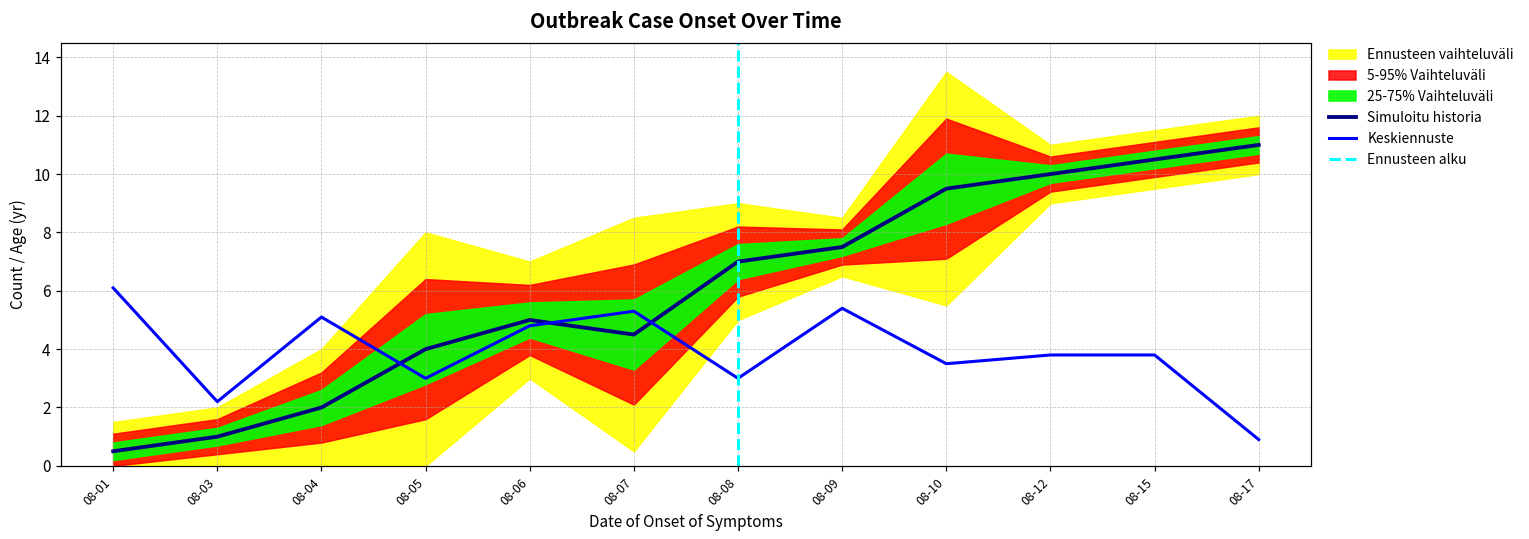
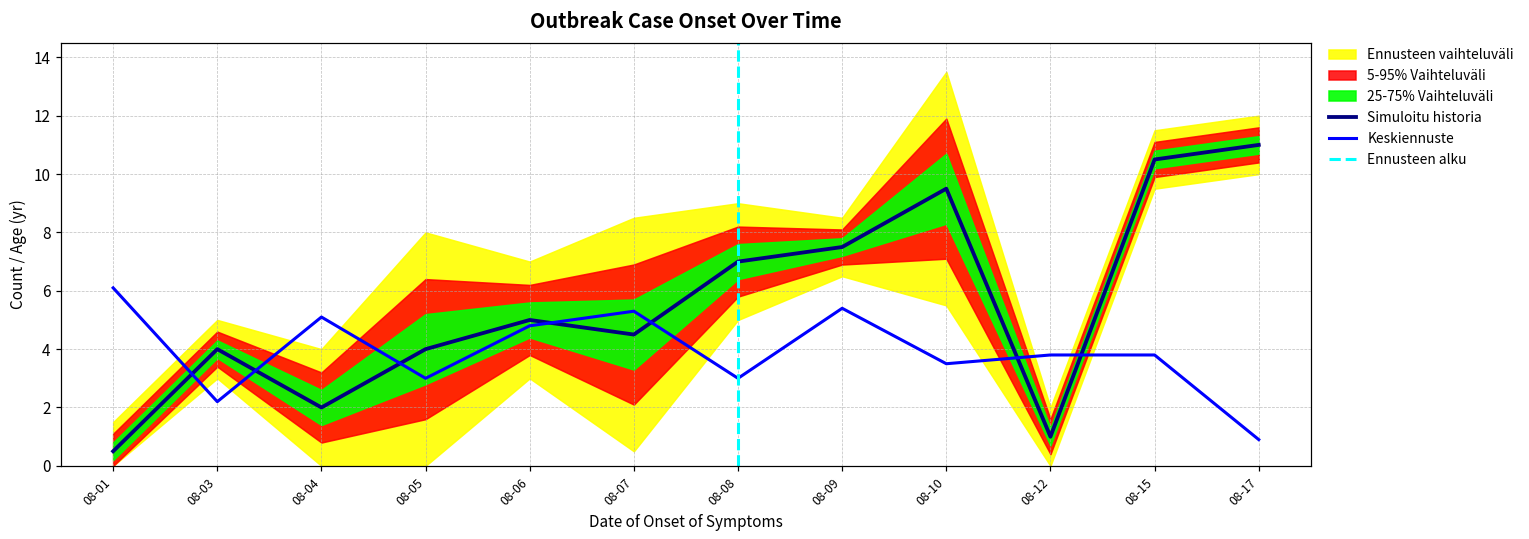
Simuloitu historia, 08-03: 1.0 -> 4.0
Simuloitu historia, 08-12: 10.0 -> 1.0
